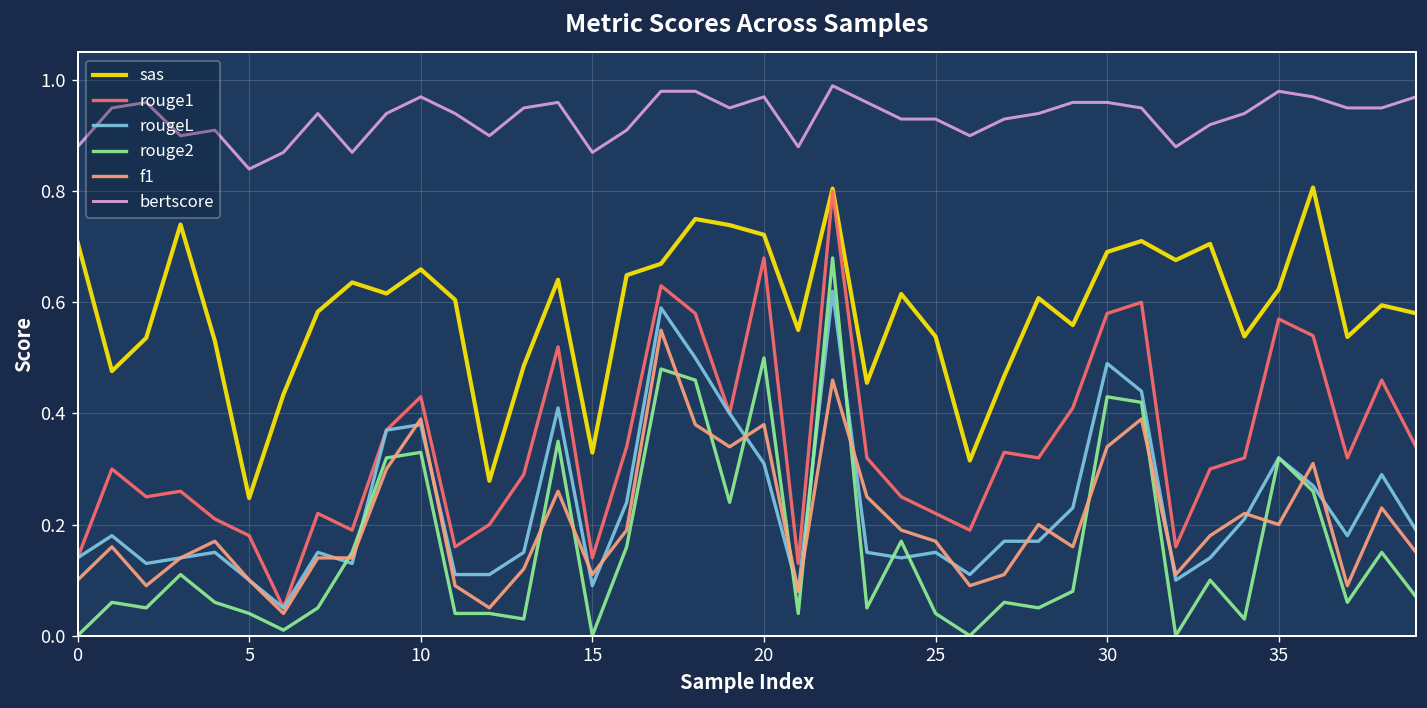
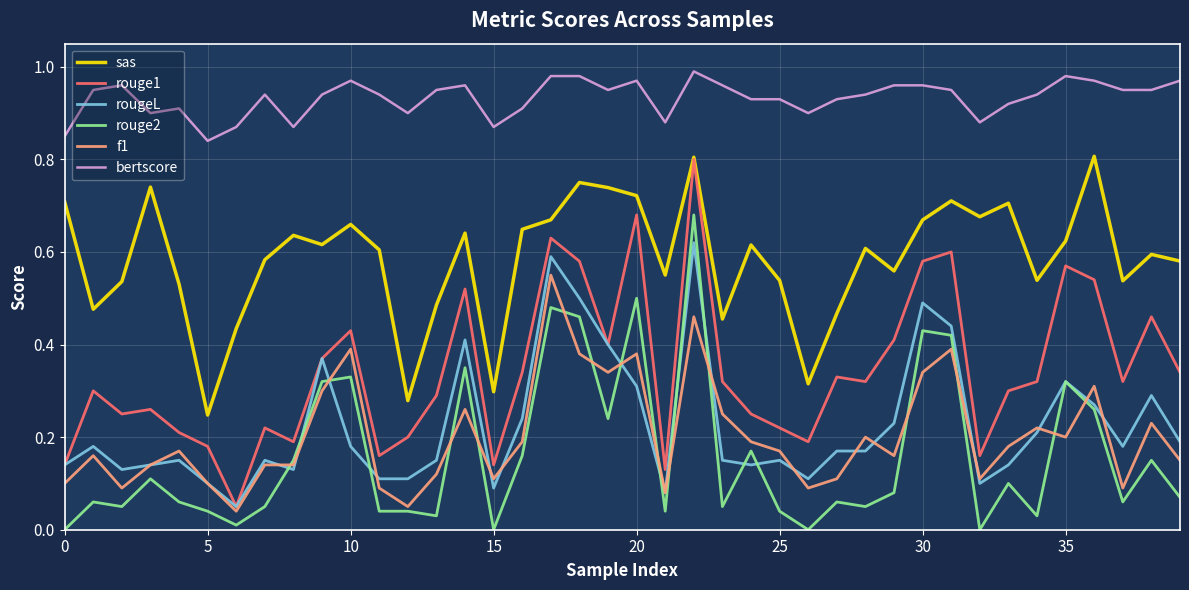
bertscore, 0: 0.88 -> 0.85
rougeL, 10: 0.38 -> 0.18
sas, 15: 0.33 -> 0.30
sas, 30: 0.69 -> 0.67
